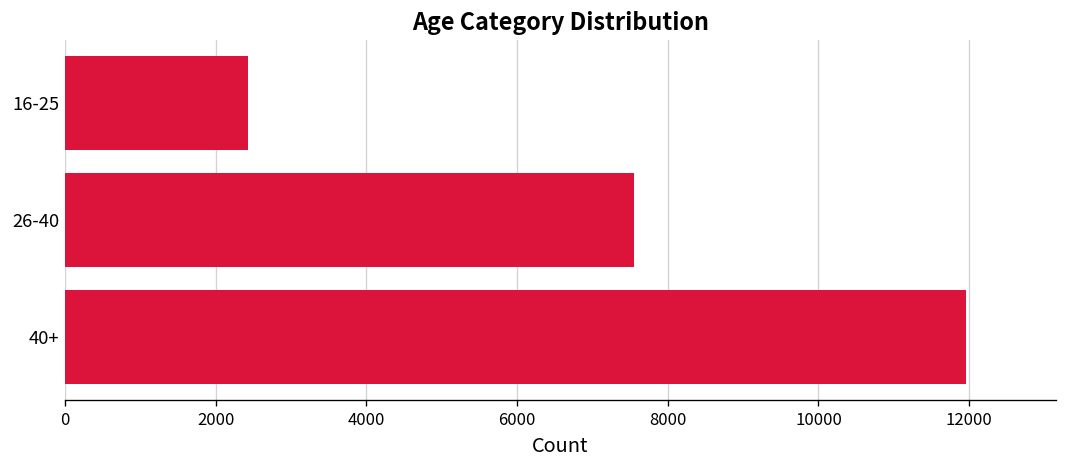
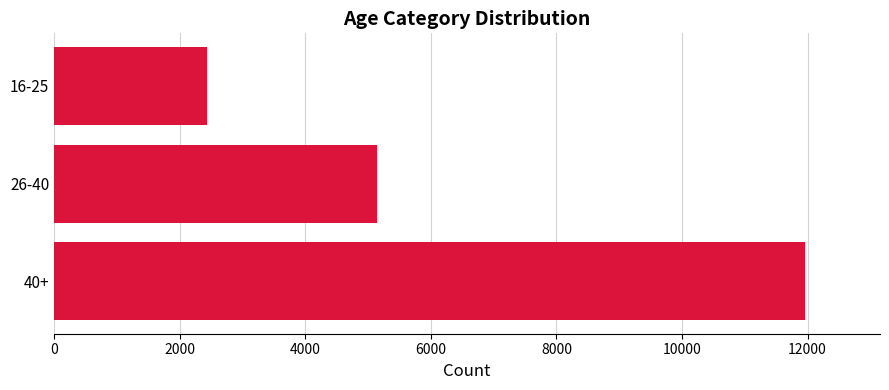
26-40: 7600 -> 5100
